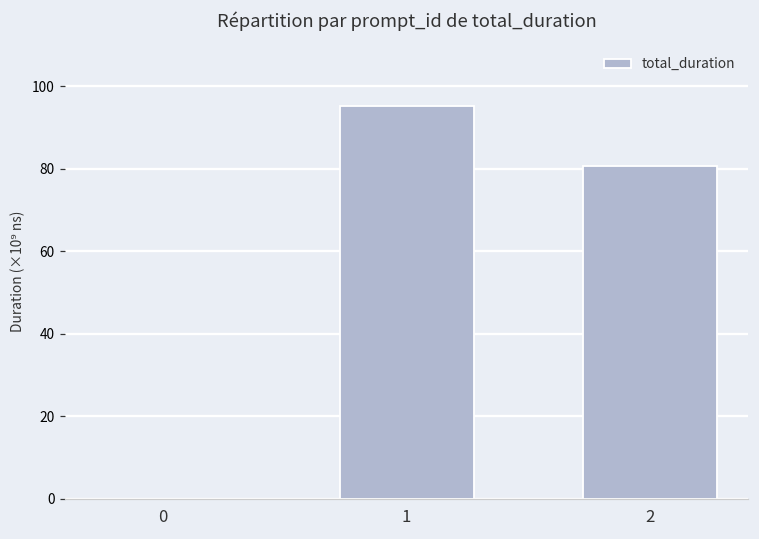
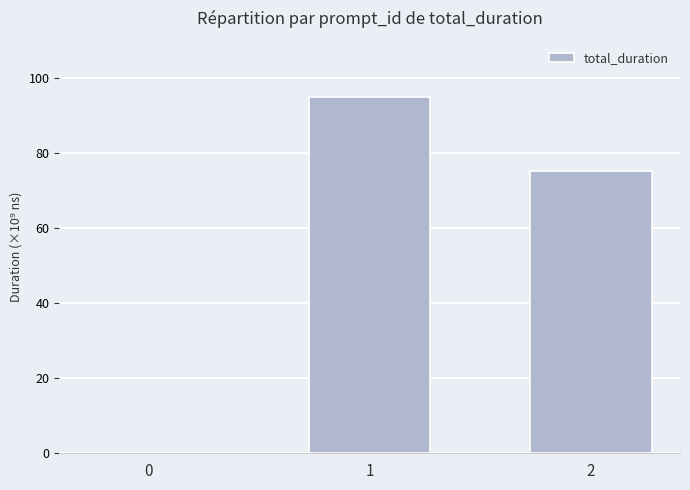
2: 81 -> 75
